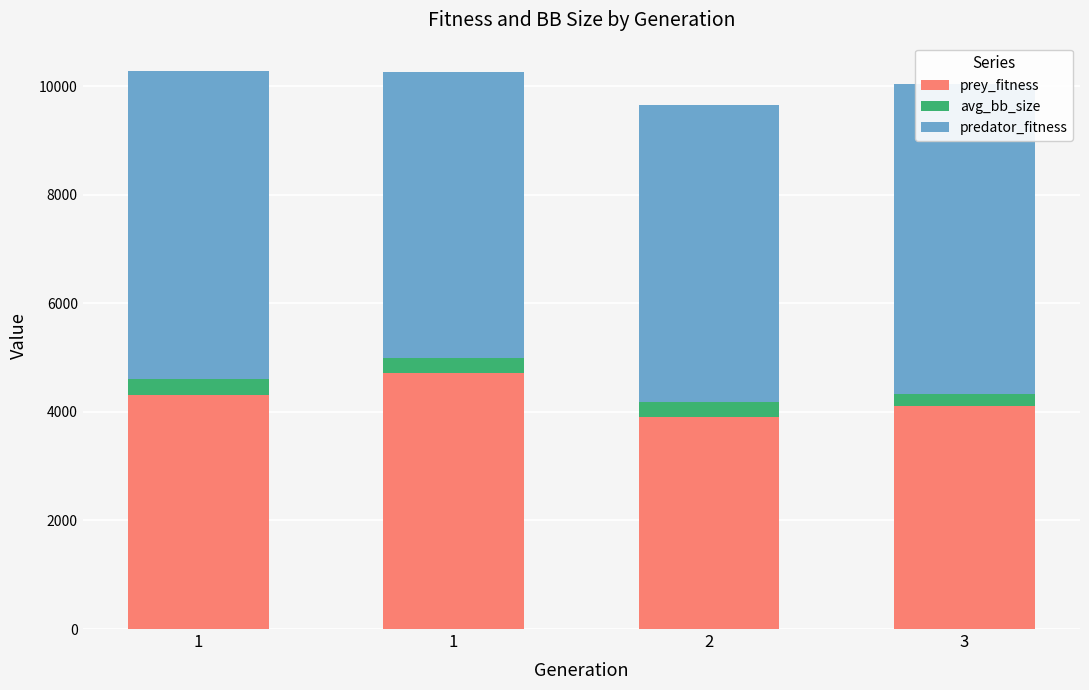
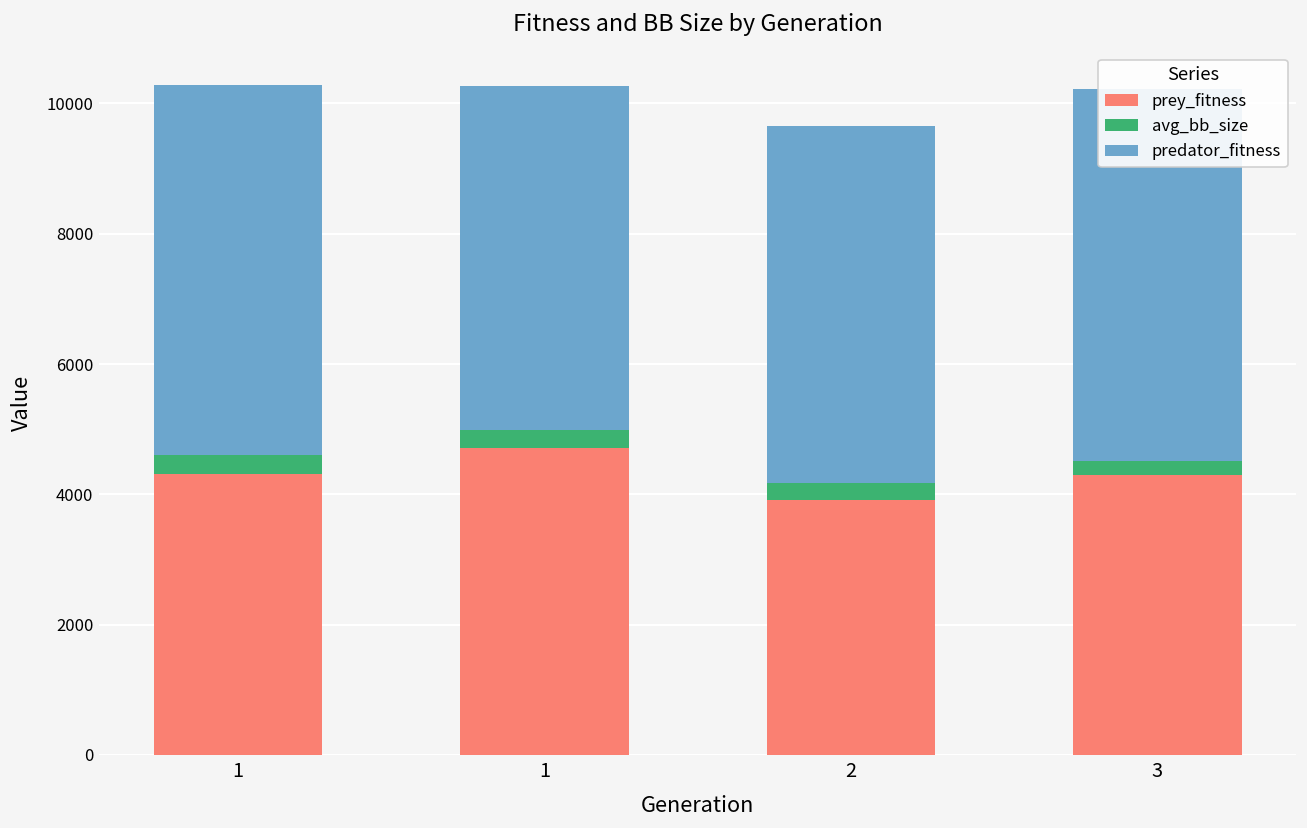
prey_fitness, 3: 4100 -> 4300
